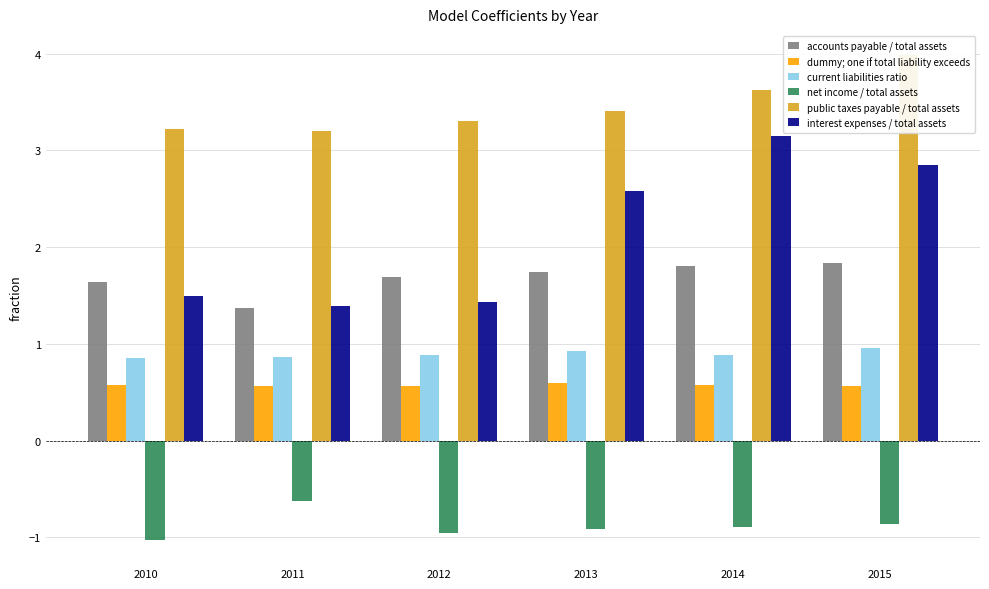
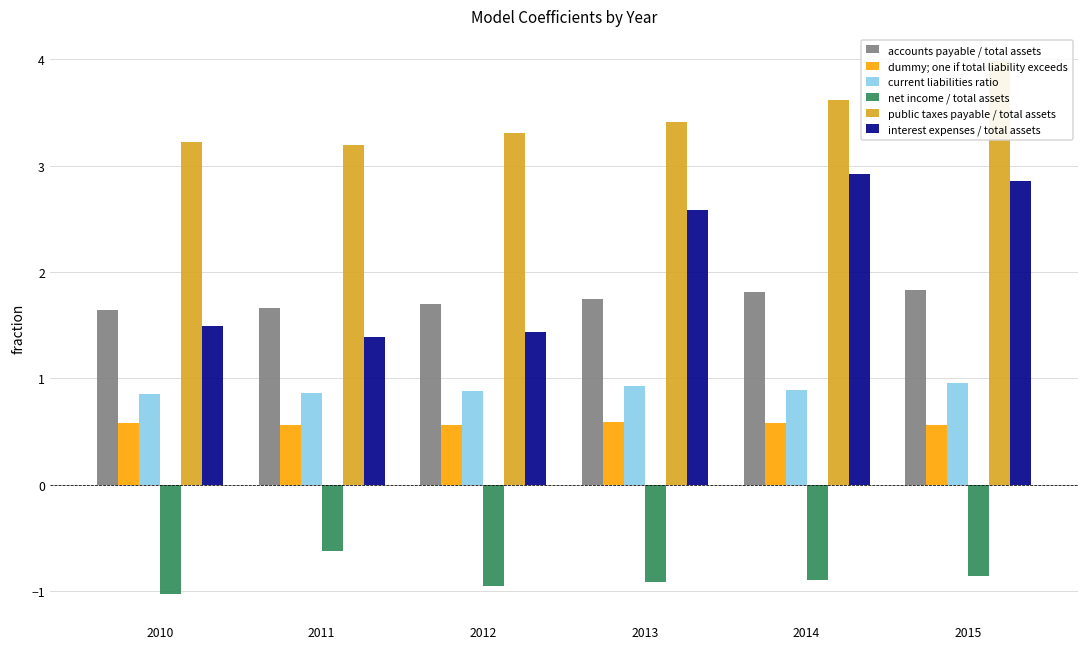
accounts payable / total assets, 2011: 1.4 -> 1.7
interest expenses / total assets, 2014: 3.1 -> 2.9
